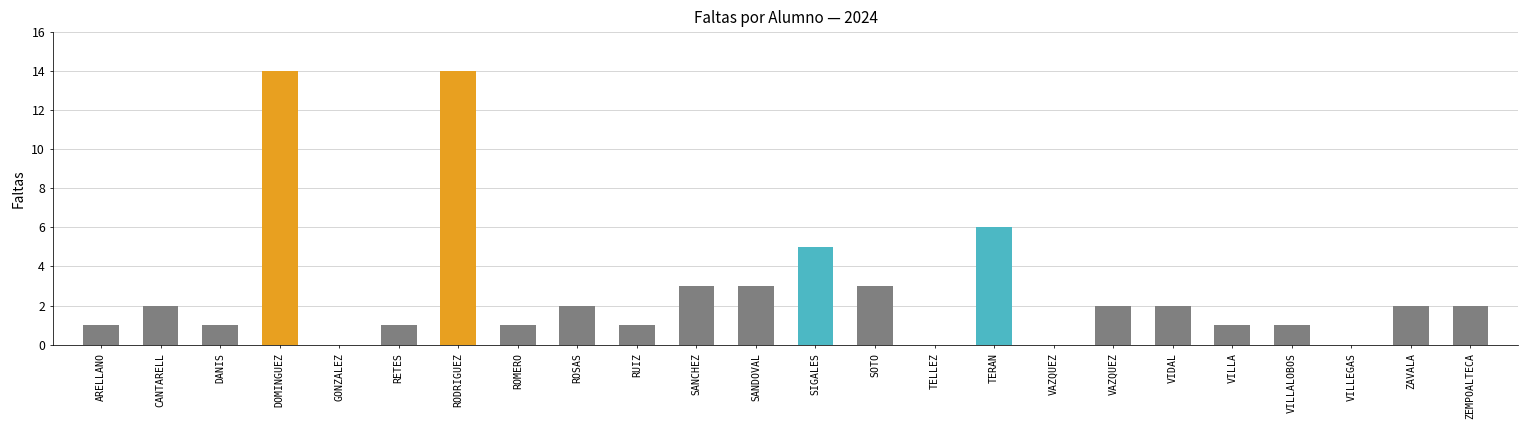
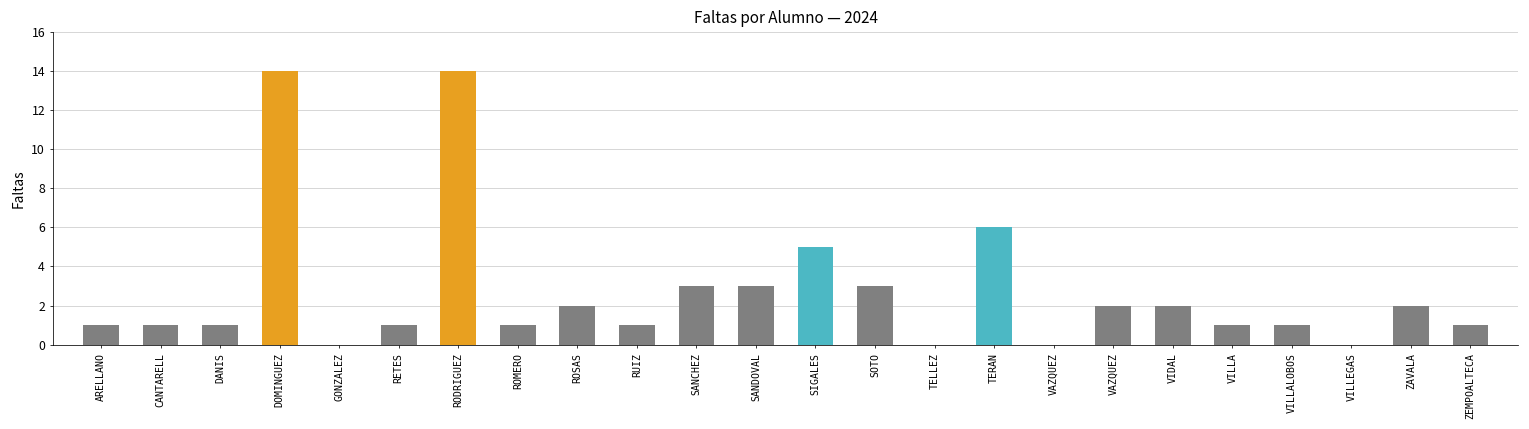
CANTARELL: 2 -> 1
ZEMPOALTECA: 2 -> 1
